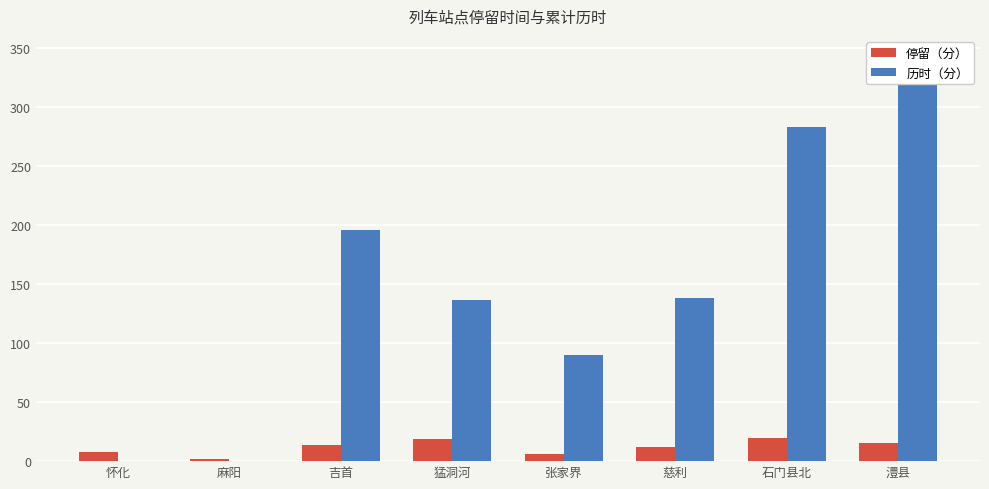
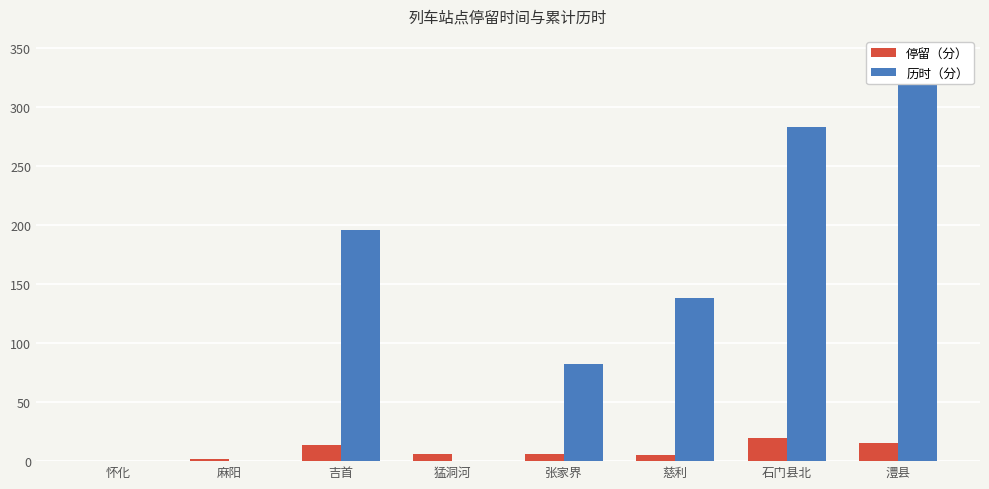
停留（分）, 怀化: 8 -> 0
停留（分）, 猛洞河: 19 -> 6
历时（分）, 猛洞河: 136 -> 0
历时（分）, 张家界: 90 -> 82
停留（分）, 慈利: 12 -> 5
